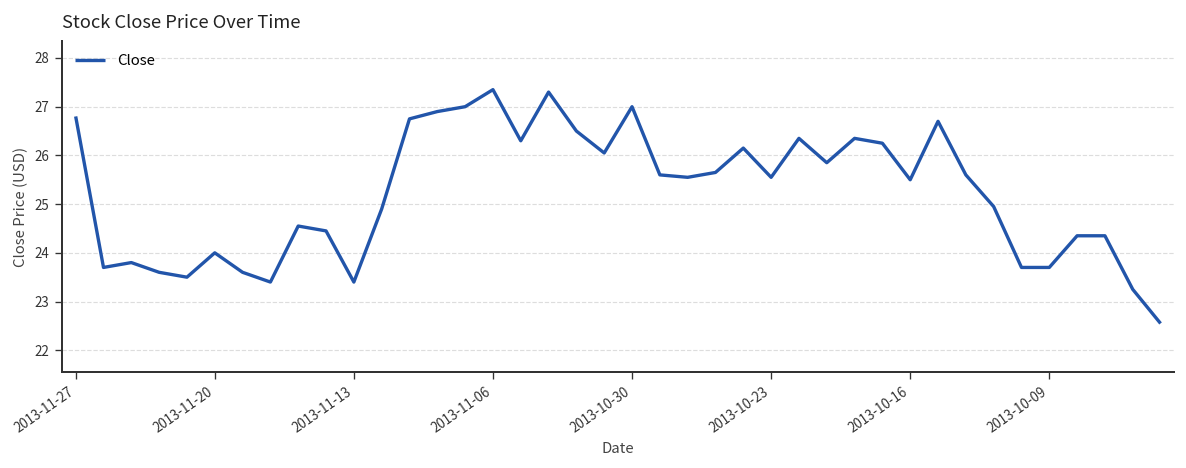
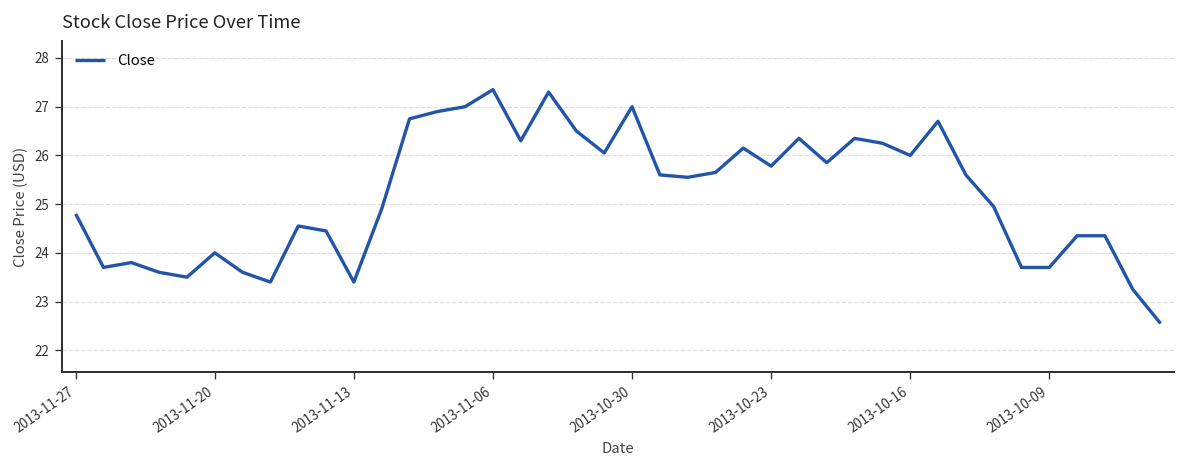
2013-11-27: 26.8 -> 24.8
2013-10-23: 25.6 -> 25.8
2013-10-16: 25.5 -> 26.0
